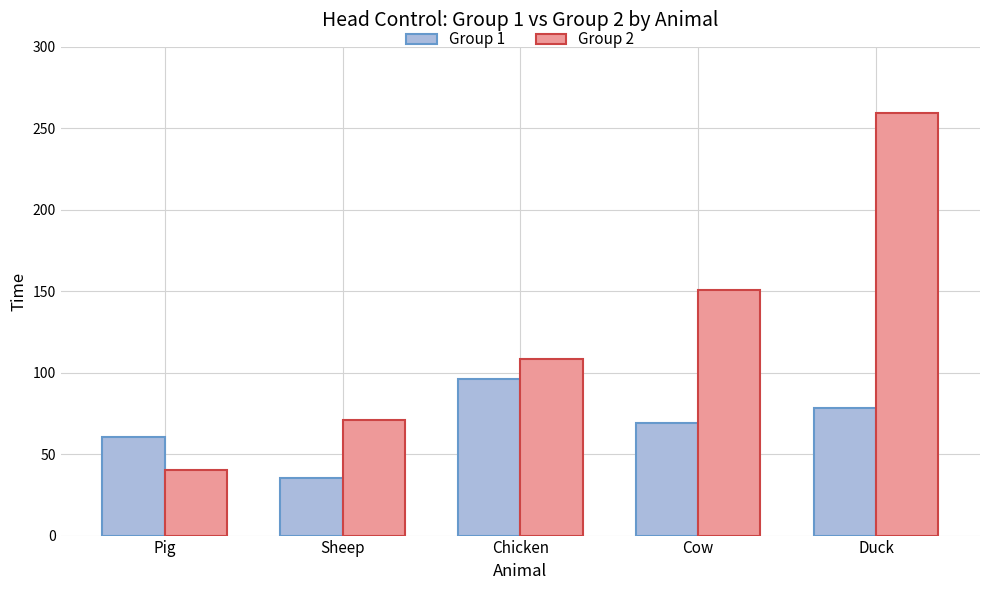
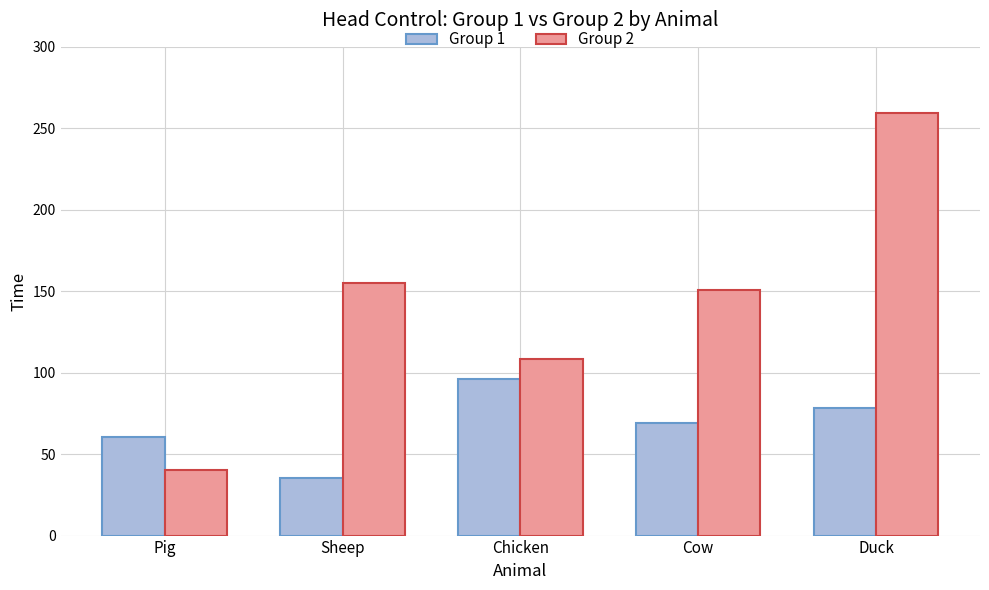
Group 2, Sheep: 71 -> 155
